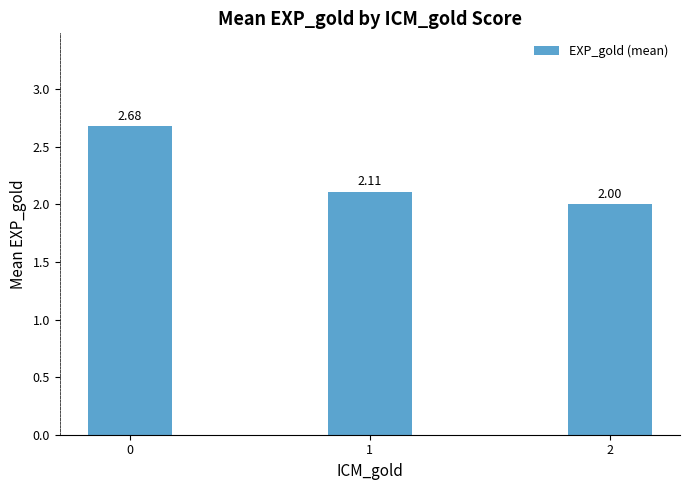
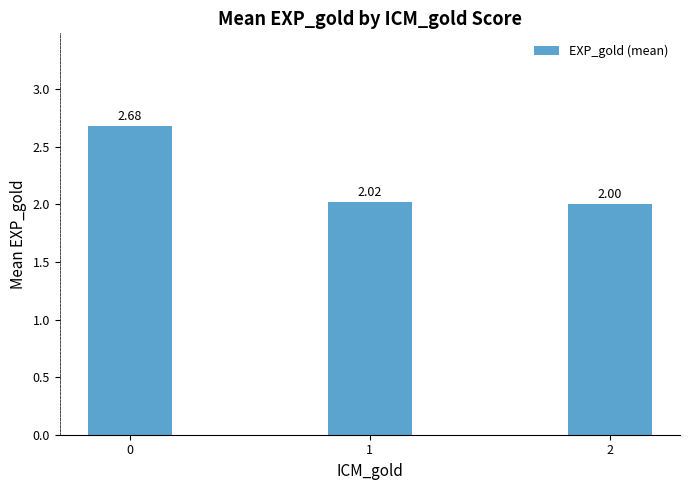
1: 2.11 -> 2.02
